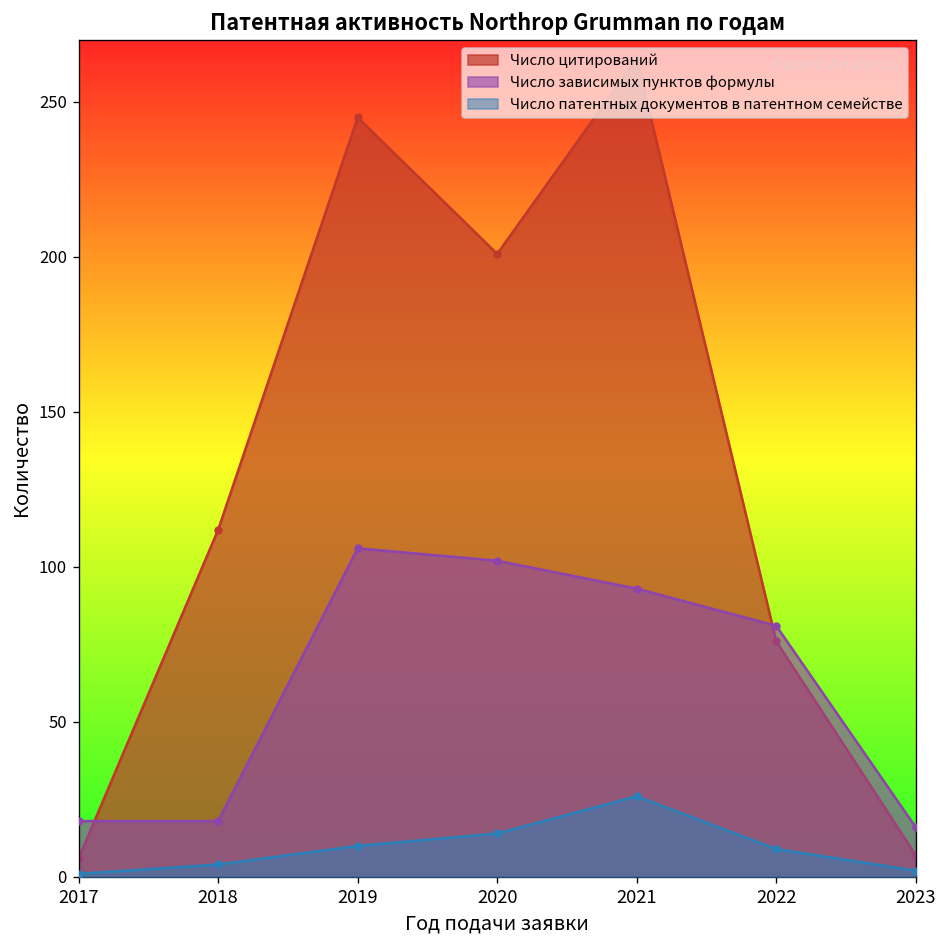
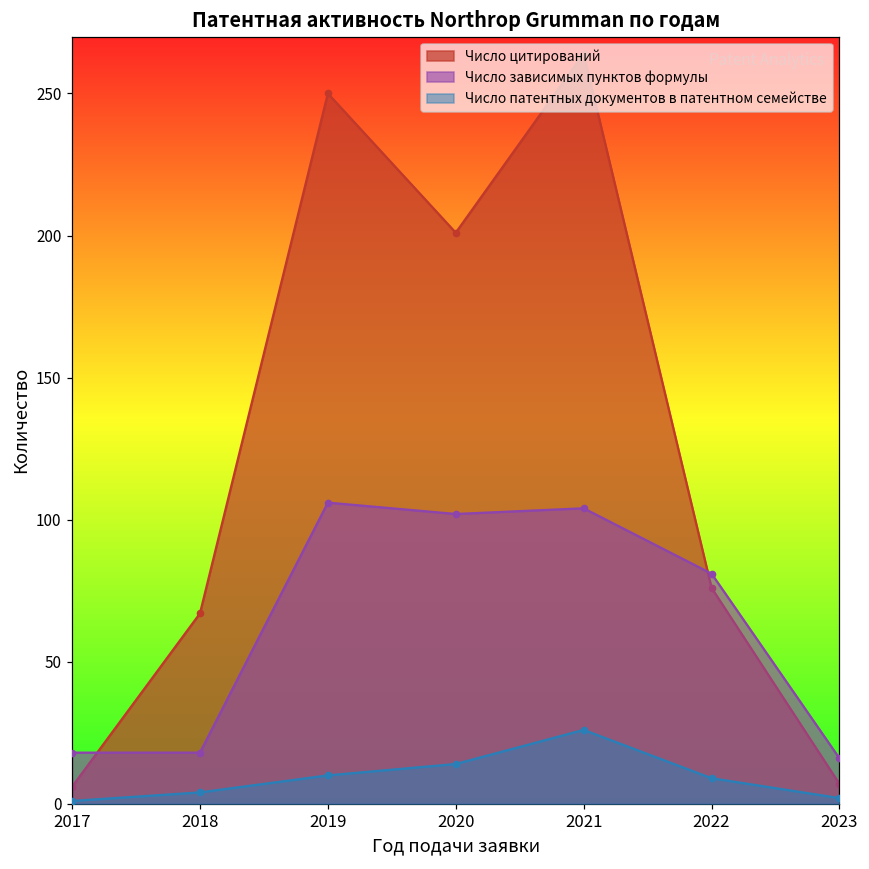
Число цитирований, 2018: 112 -> 67
Число цитирований, 2019: 245 -> 250
Число зависимых пунктов формулы, 2021: 93 -> 104
